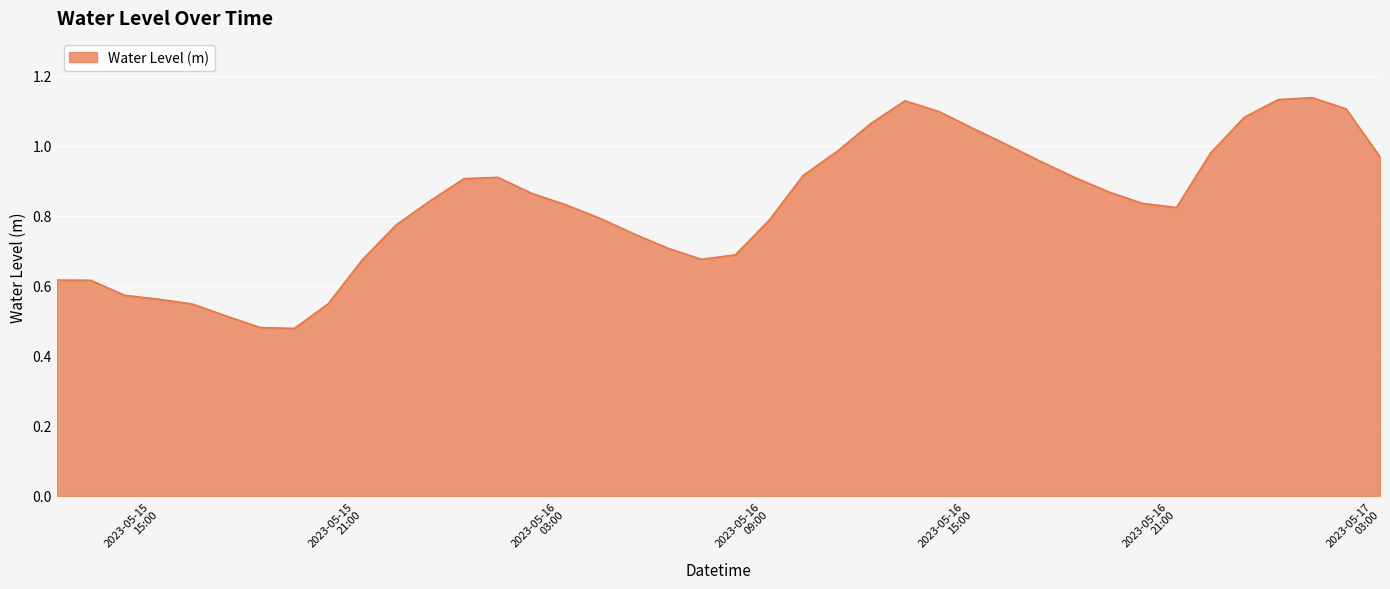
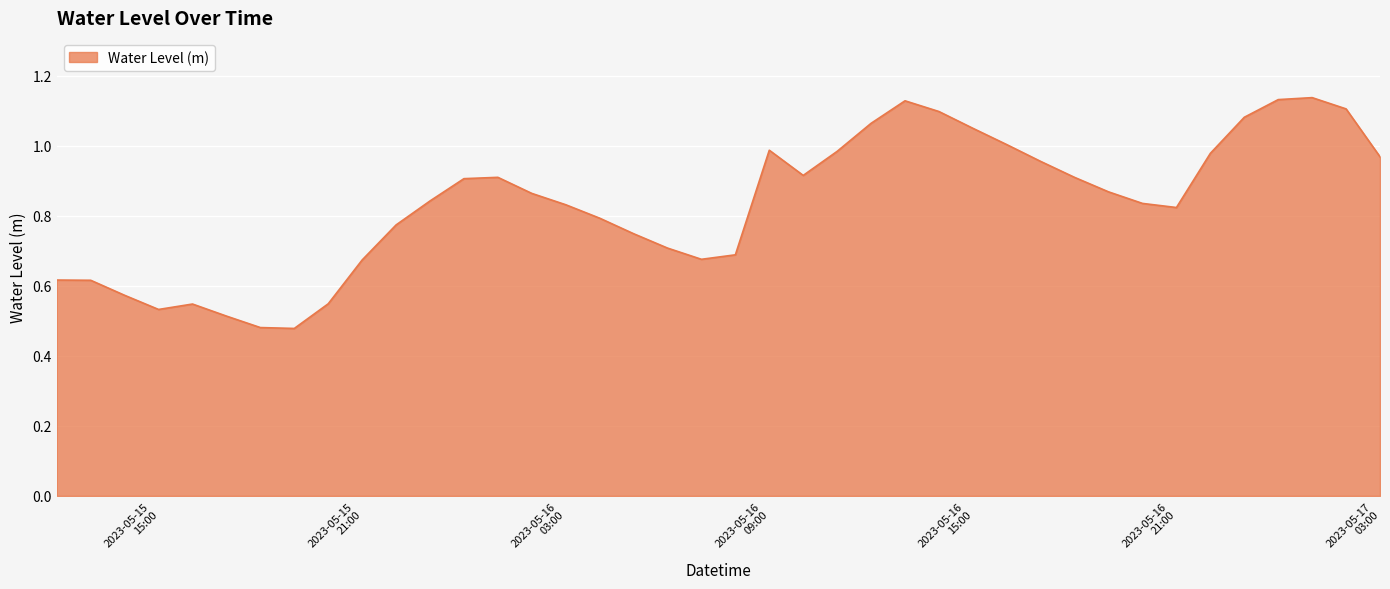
2023-05-15 15:00: 0.56 -> 0.53
2023-05-16 09:00: 0.79 -> 0.99
